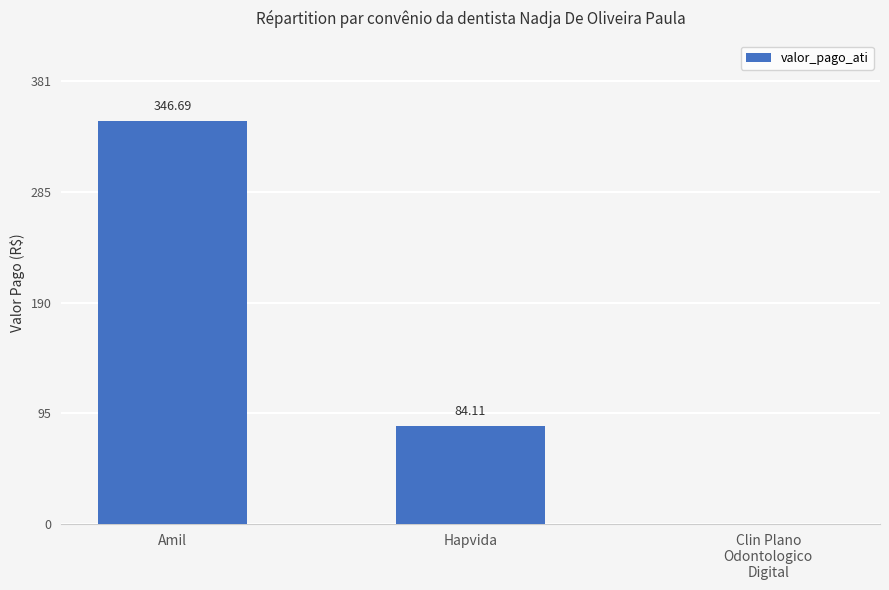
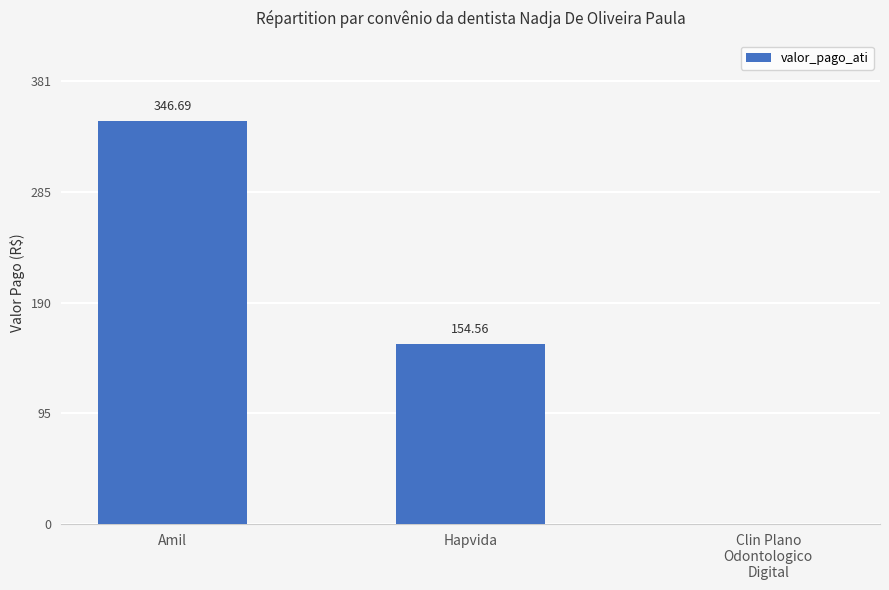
Hapvida: 84.11 -> 154.56
